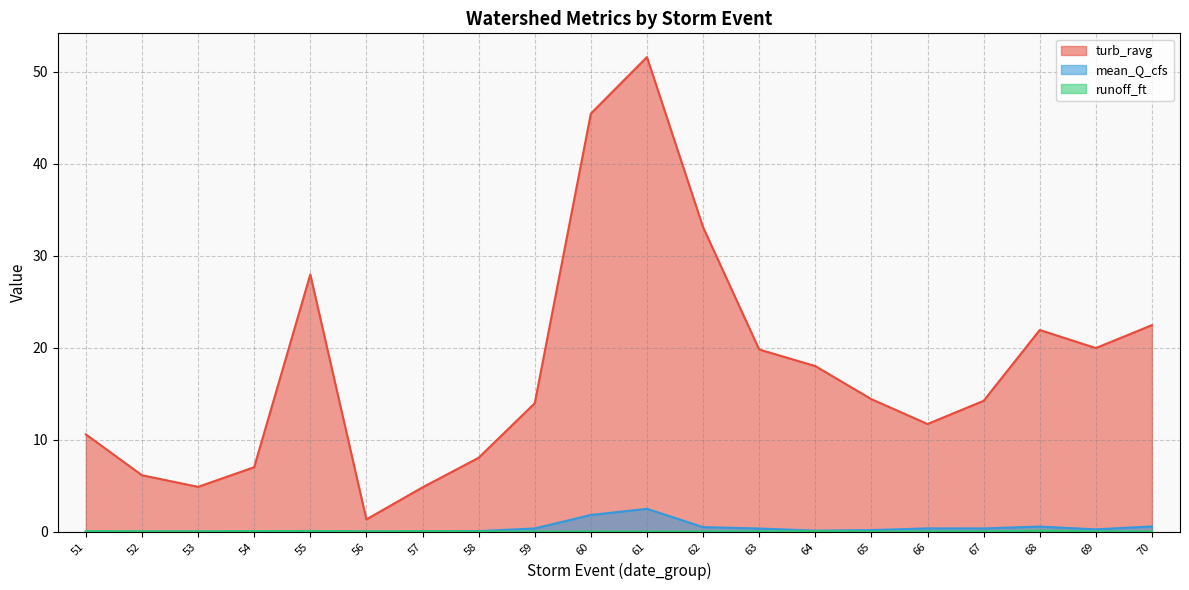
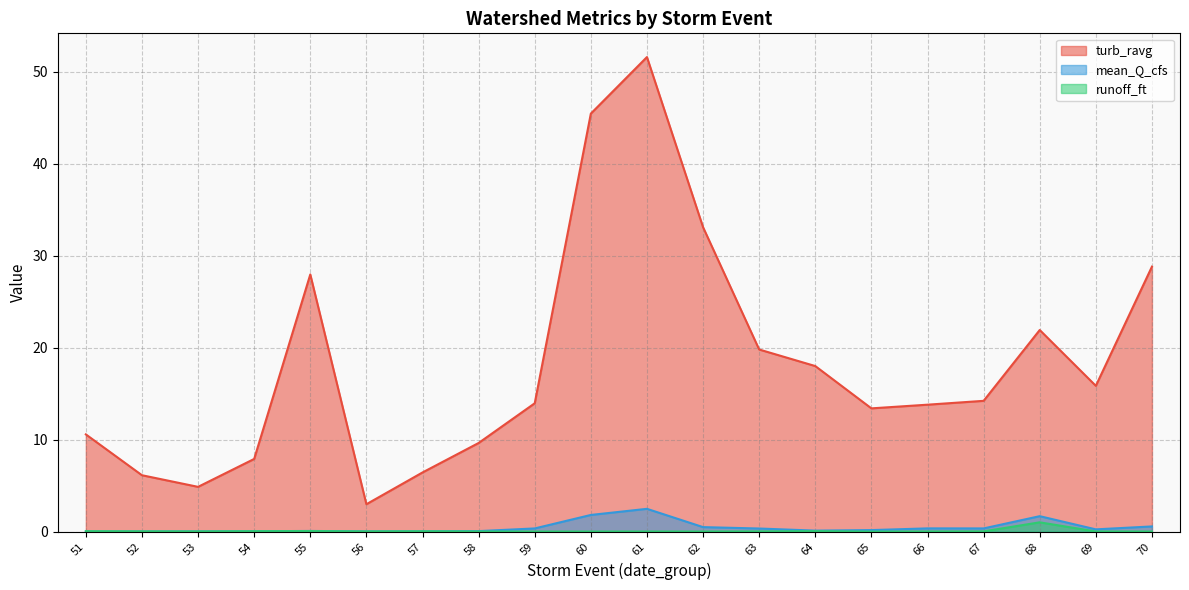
turb_ravg, 54: 7 -> 8
turb_ravg, 56: 1 -> 3
turb_ravg, 57: 5 -> 6
turb_ravg, 58: 8 -> 10
turb_ravg, 65: 14 -> 13
turb_ravg, 66: 12 -> 14
mean_Q_cfs, 68: 1 -> 2
runoff_ft, 68: 0 -> 1
turb_ravg, 69: 20 -> 16
turb_ravg, 70: 22 -> 29
